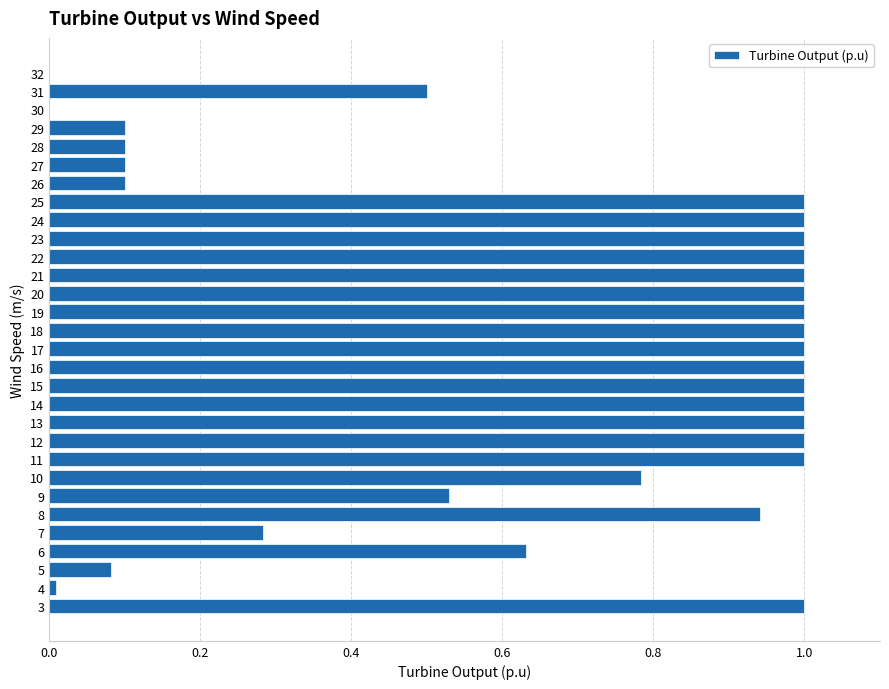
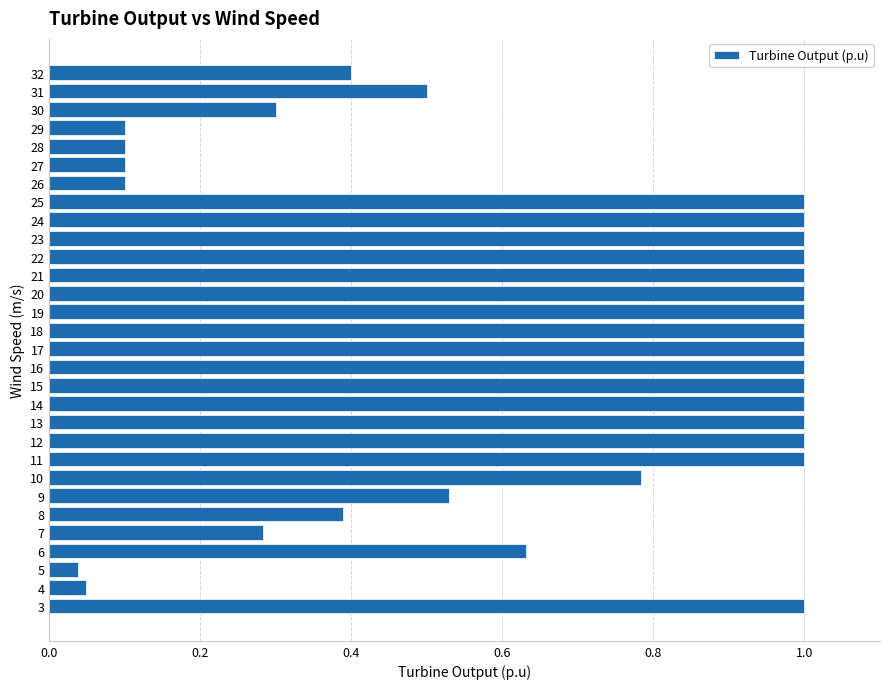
32: 0.0 -> 0.4
30: 0.0 -> 0.3
8: 0.94 -> 0.39
5: 0.08 -> 0.04
4: 0.01 -> 0.05
